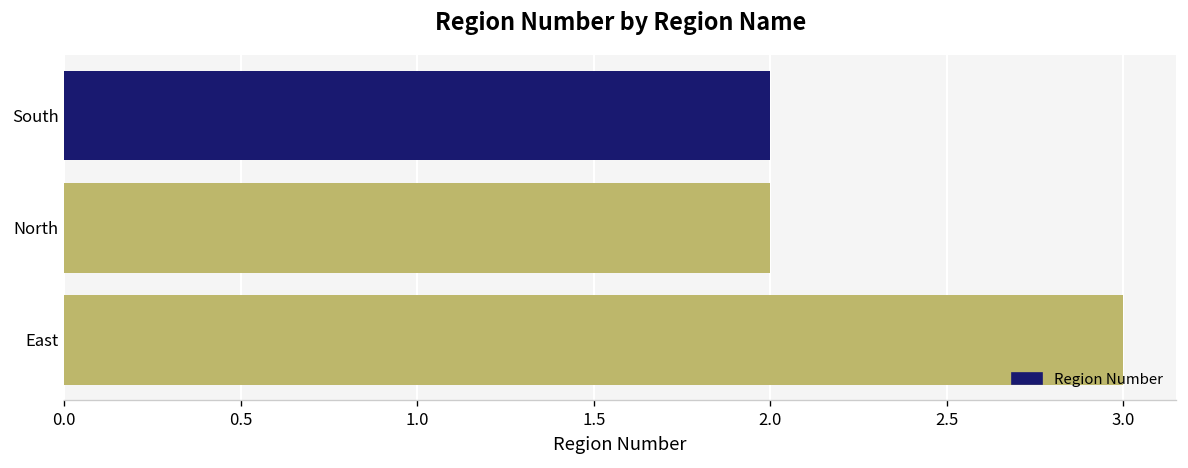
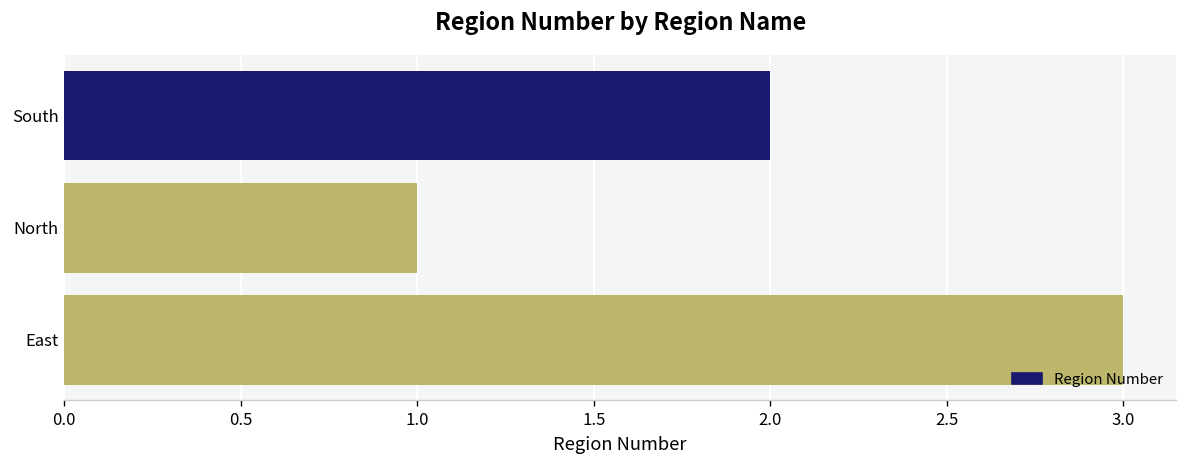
North: 2 -> 1
